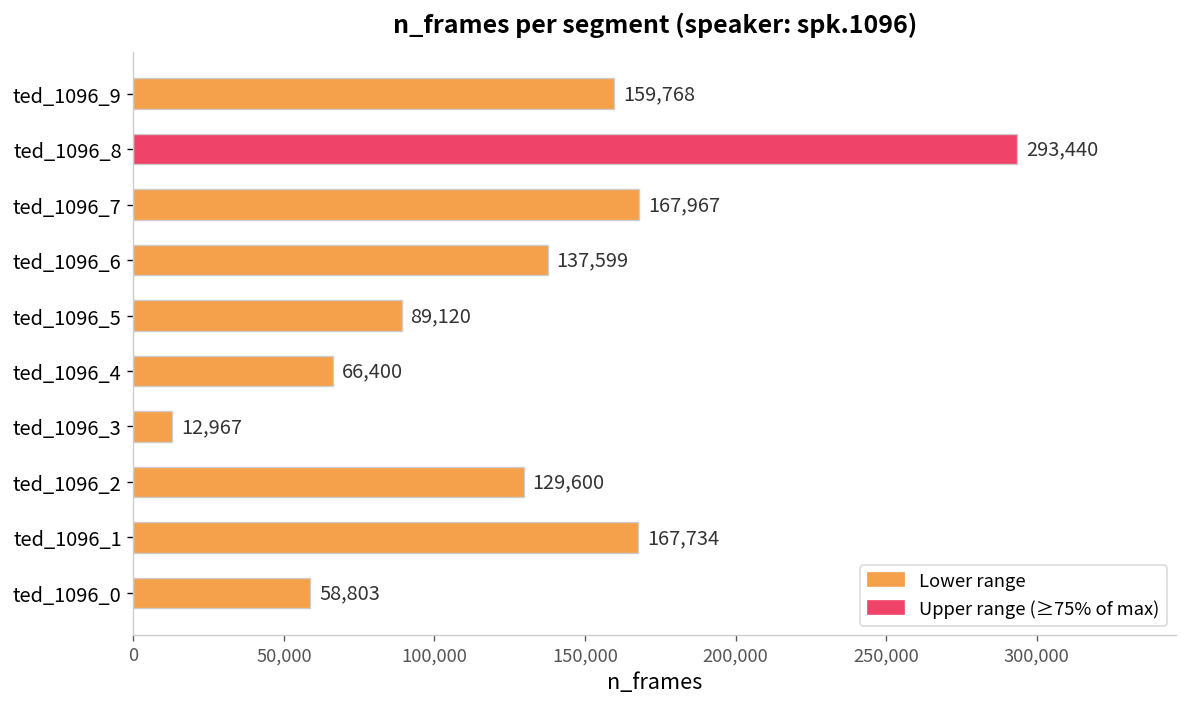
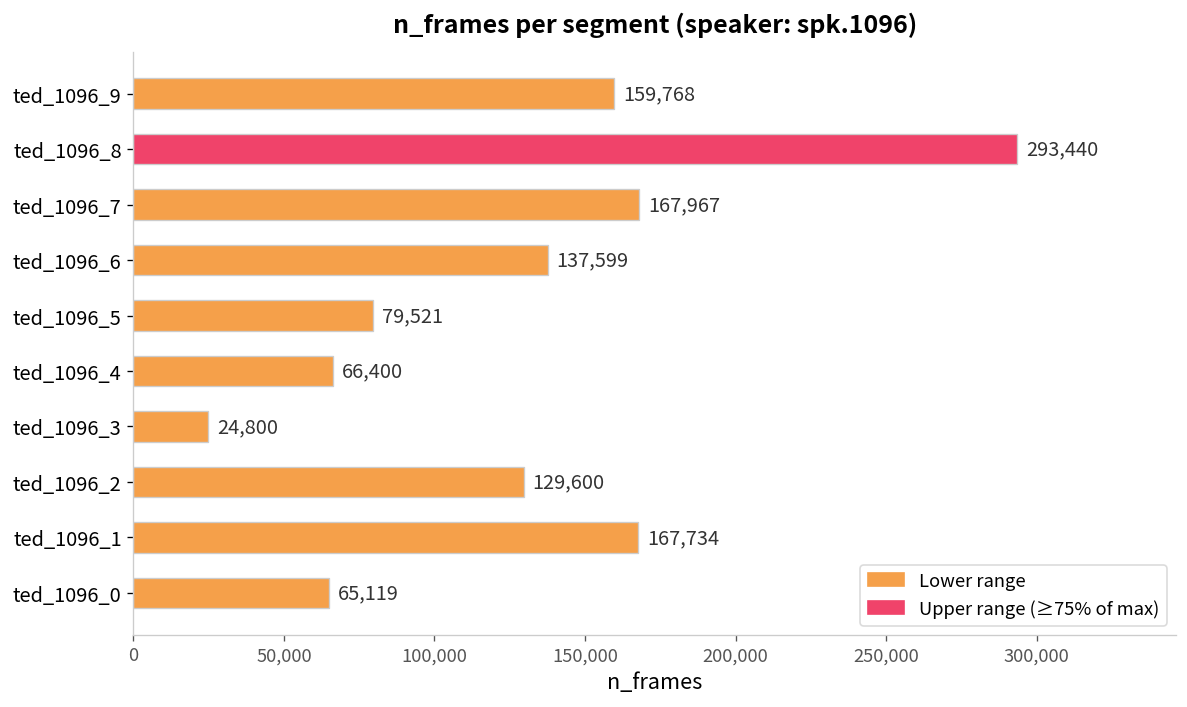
ted_1096_5: 89,120 -> 79,521
ted_1096_3: 12,967 -> 24,800
ted_1096_0: 58,803 -> 65,119
